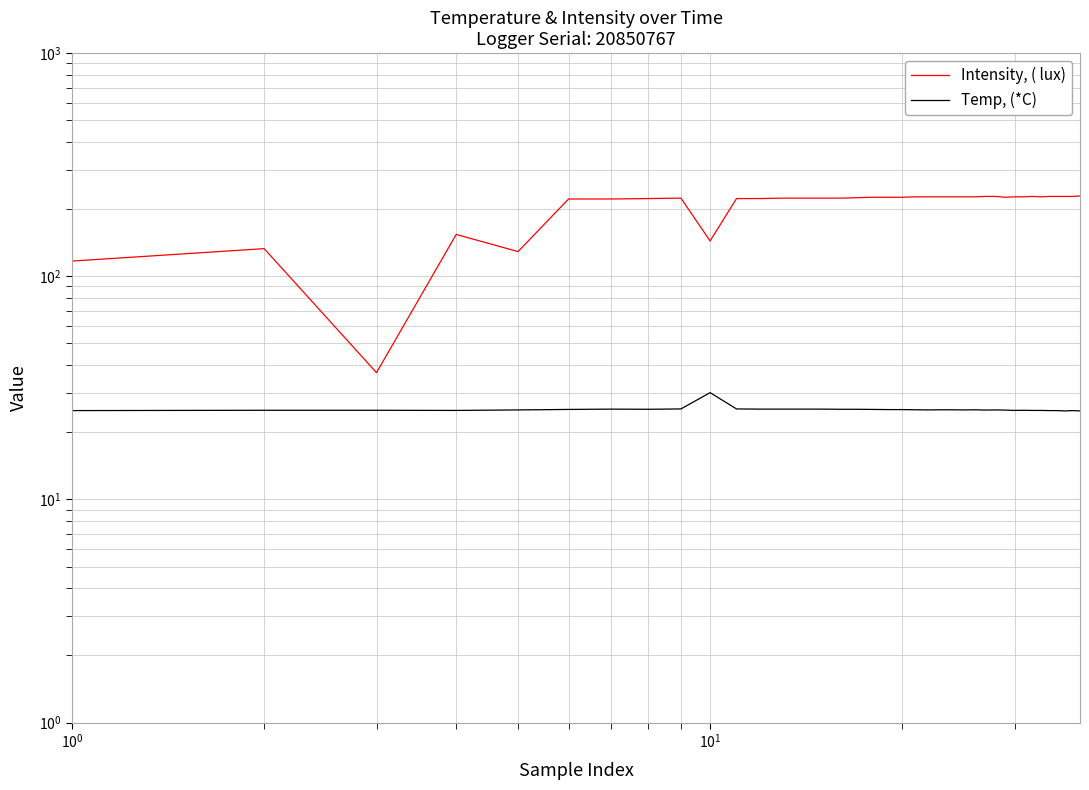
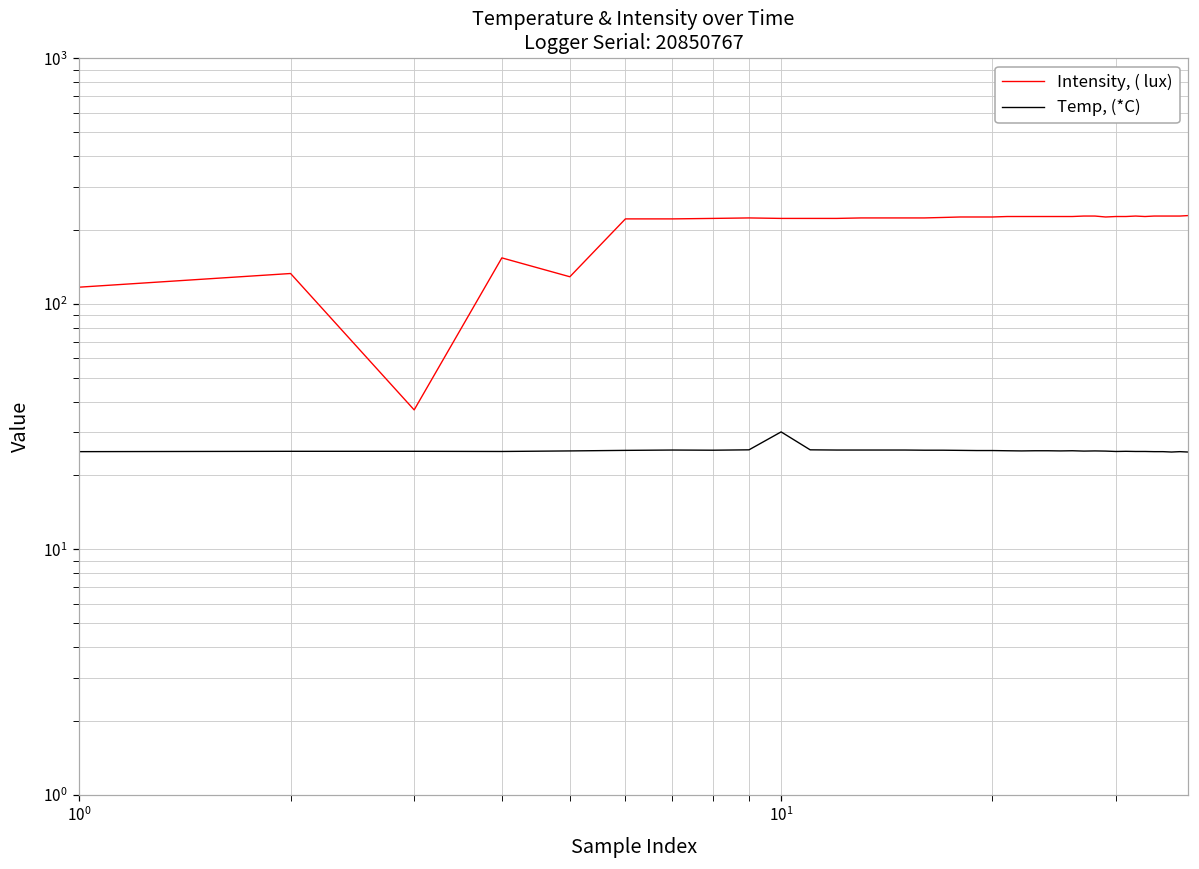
Intensity, ( lux), 10^1: 140 -> 220
